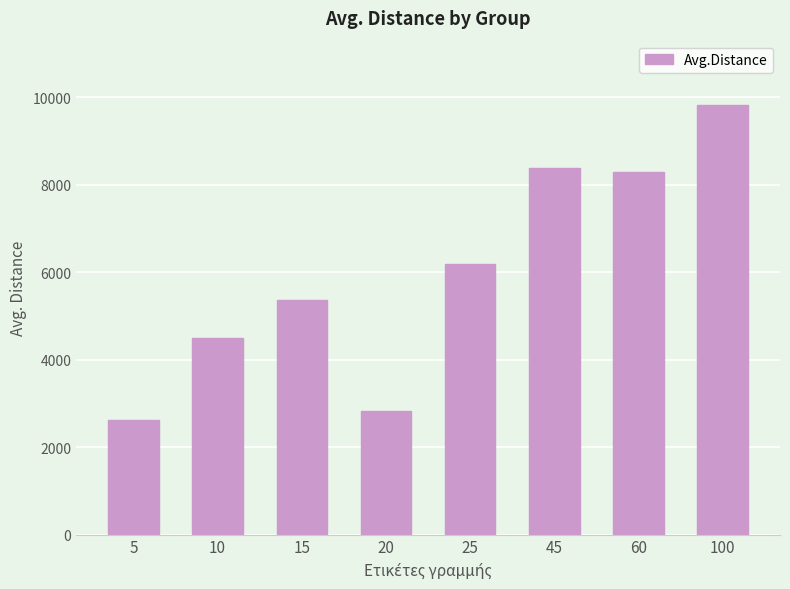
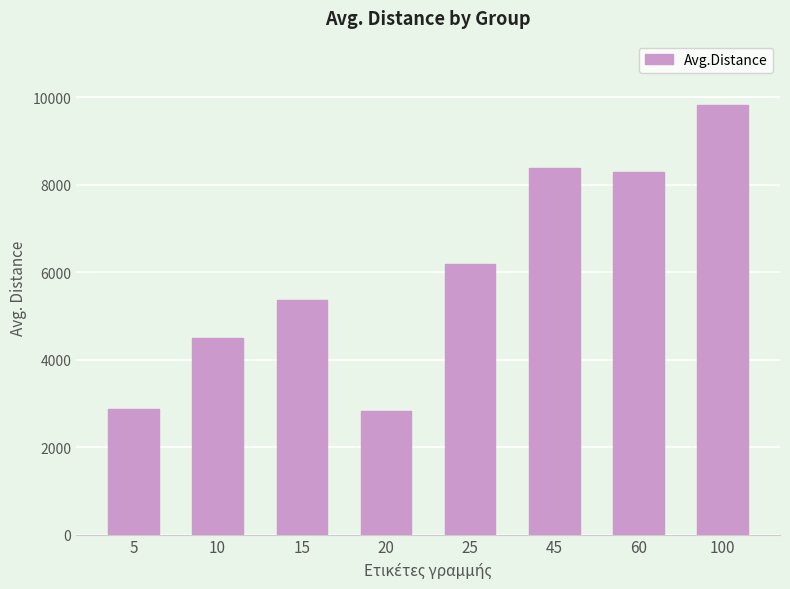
5: 2600 -> 2900
